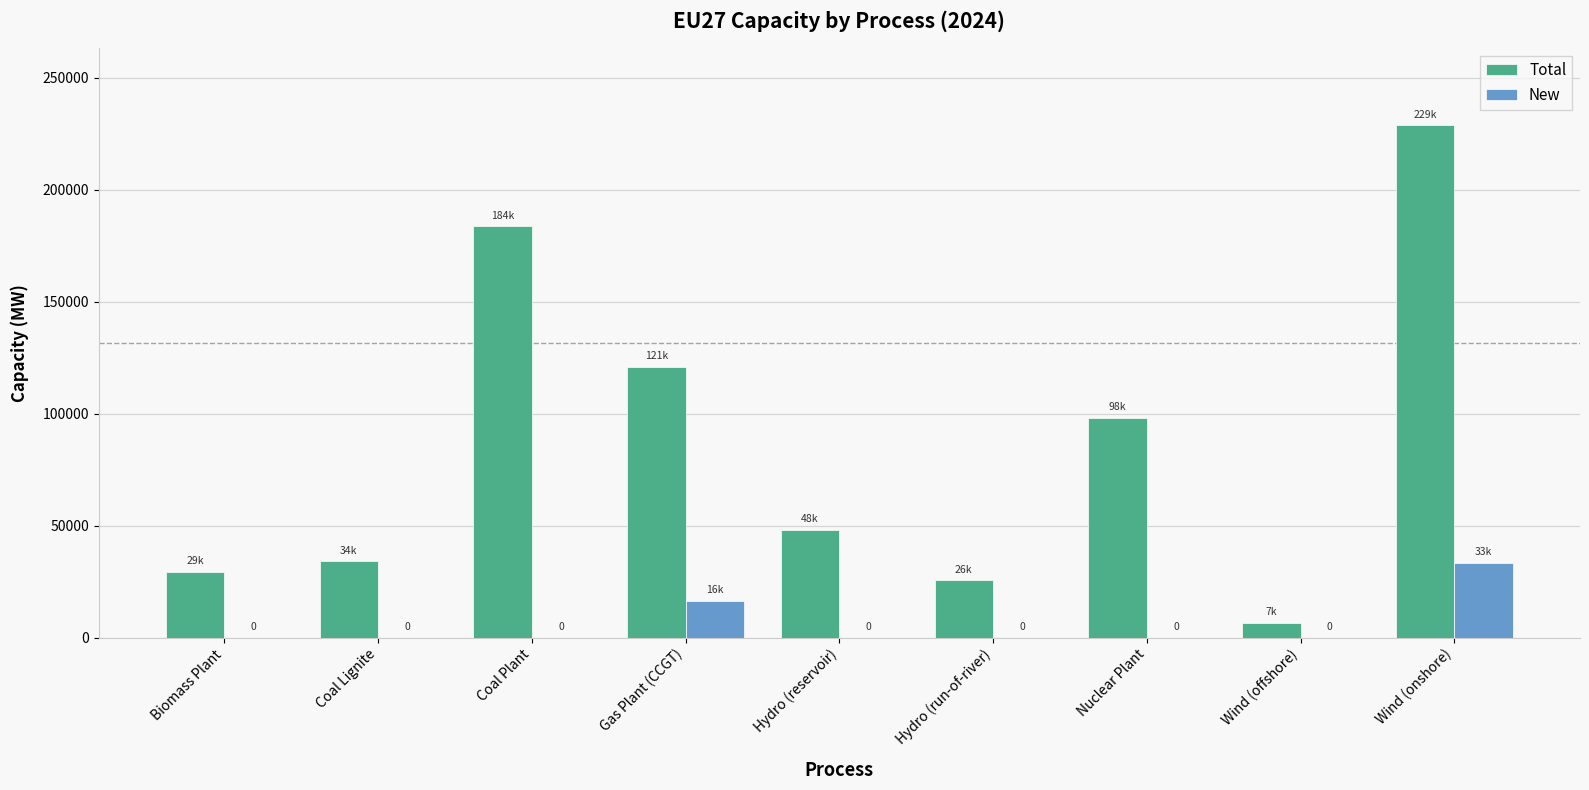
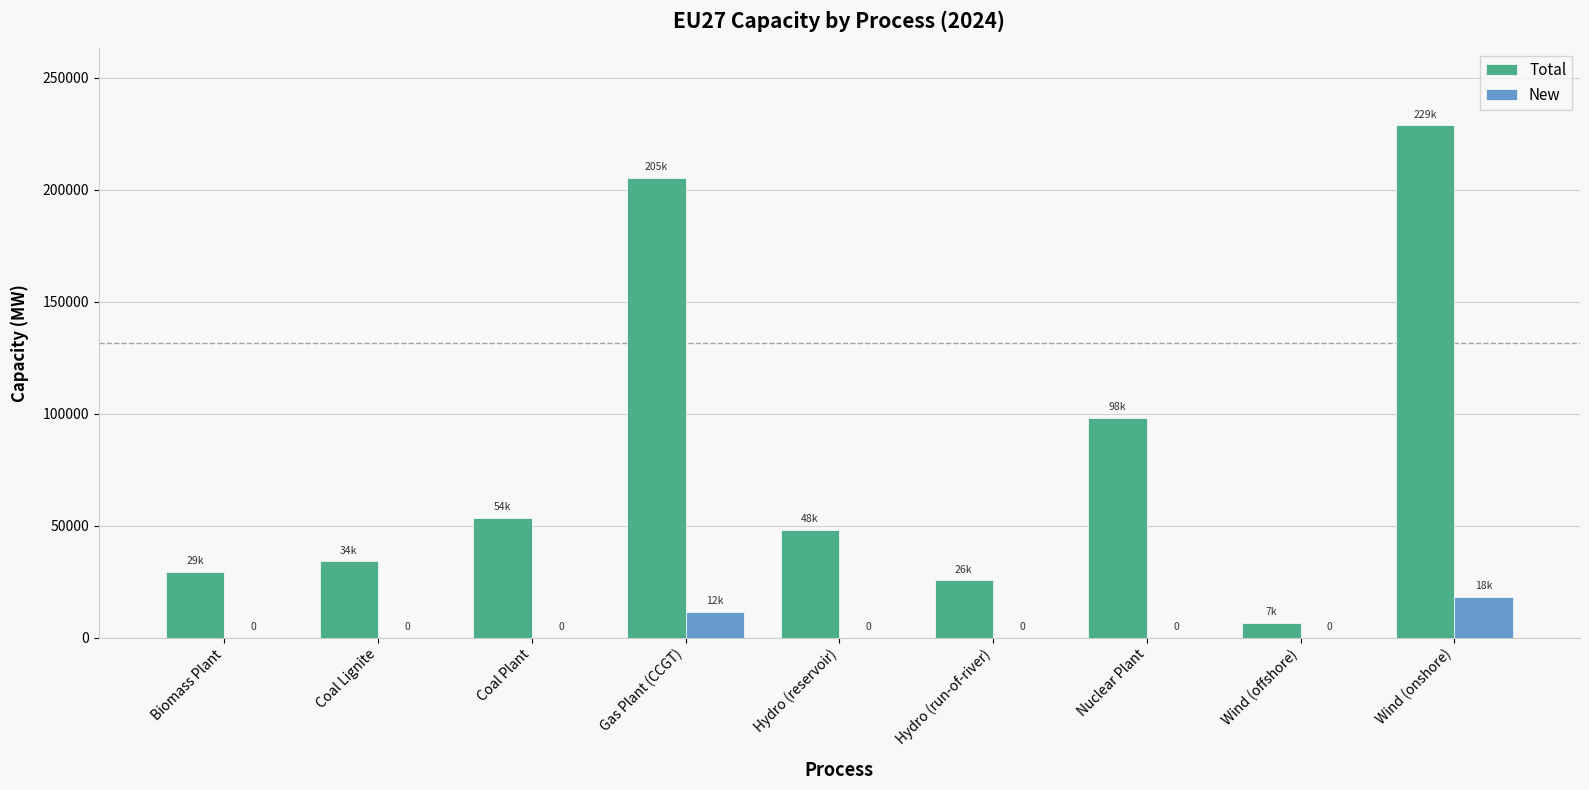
Total, Coal Plant: 184k -> 54k
Total, Gas Plant (CCGT): 121k -> 205k
New, Gas Plant (CCGT): 16k -> 12k
New, Wind (onshore): 33k -> 18k
